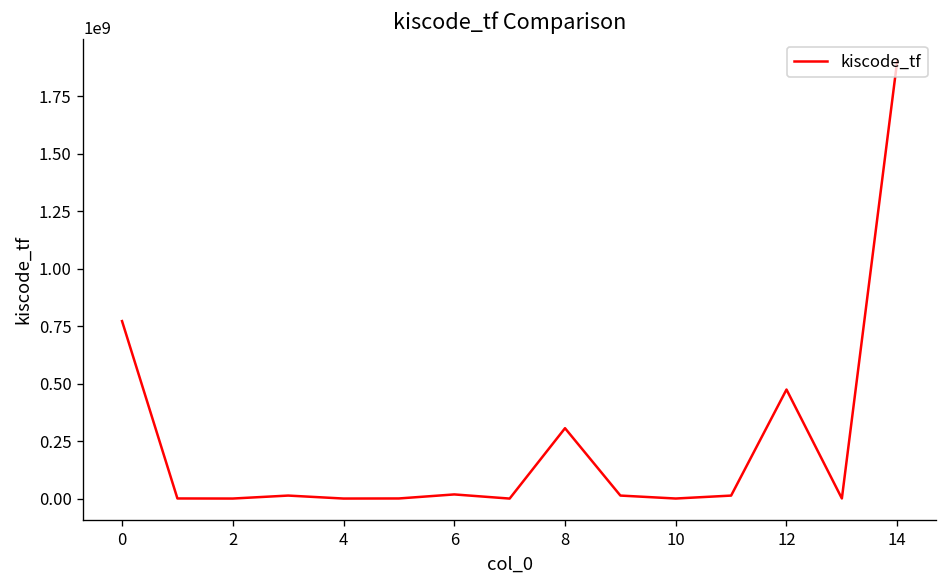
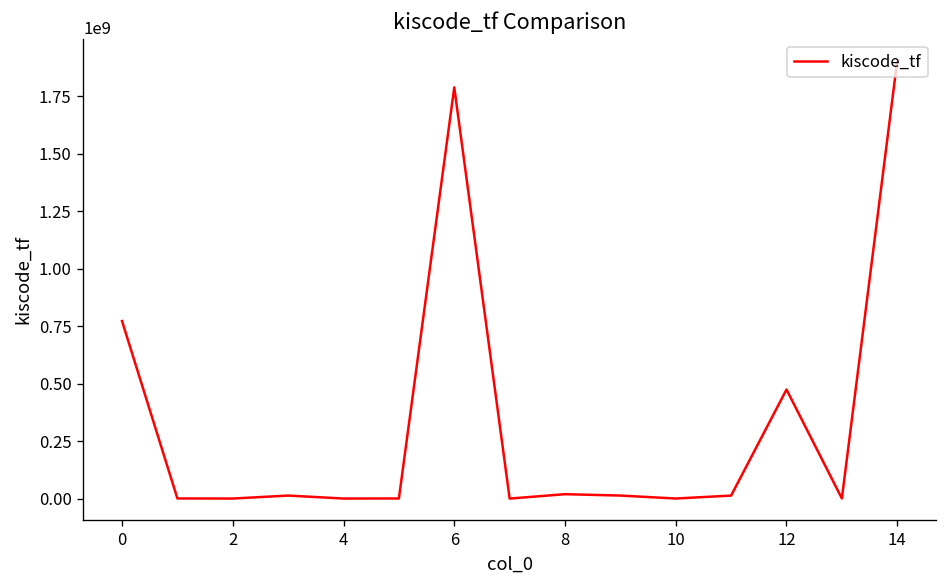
6: 20000000 -> 1790000000
8: 310000000 -> 20000000
